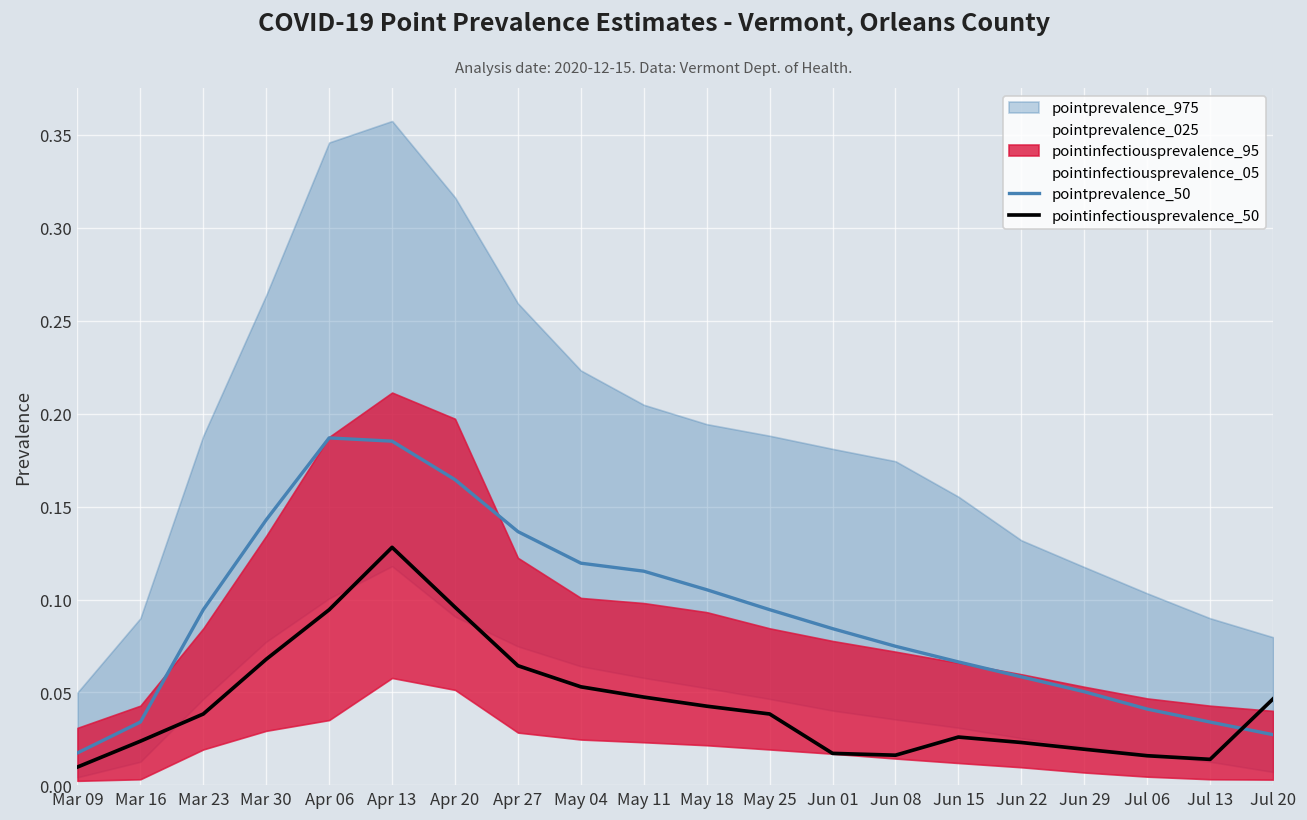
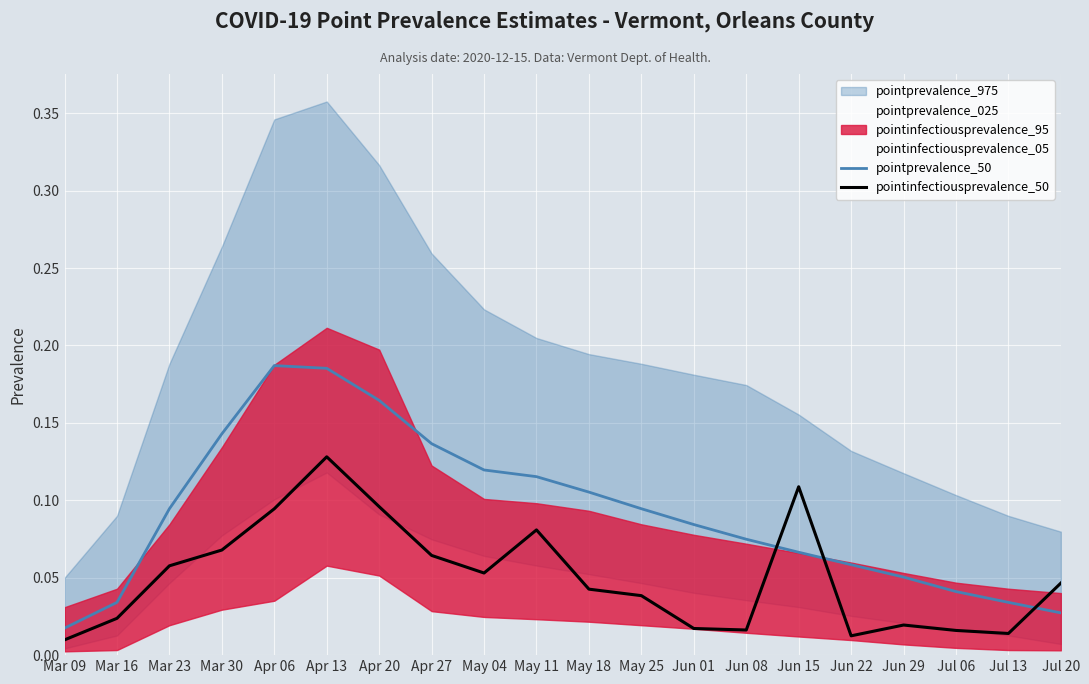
pointinfectiousprevalence_50, Mar 23: 0.038 -> 0.058
pointinfectiousprevalence_50, May 11: 0.048 -> 0.081
pointinfectiousprevalence_50, Jun 15: 0.026 -> 0.109
pointinfectiousprevalence_50, Jun 22: 0.023 -> 0.012
